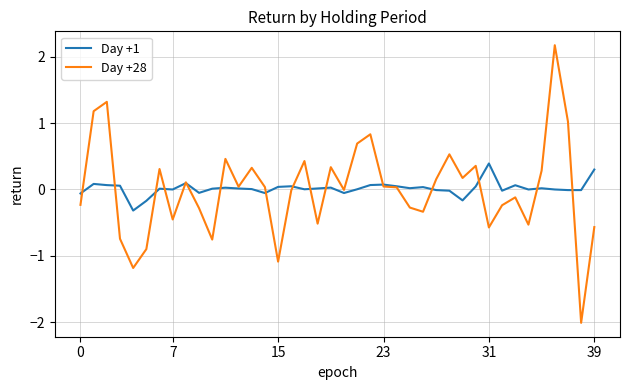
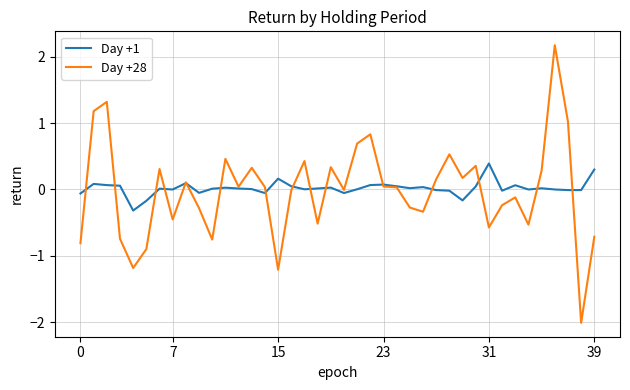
Day +28, 0: -0.2 -> -0.8
Day +1, 15: 0.0 -> 0.2
Day +28, 15: -1.1 -> -1.2
Day +28, 39: -0.6 -> -0.7
